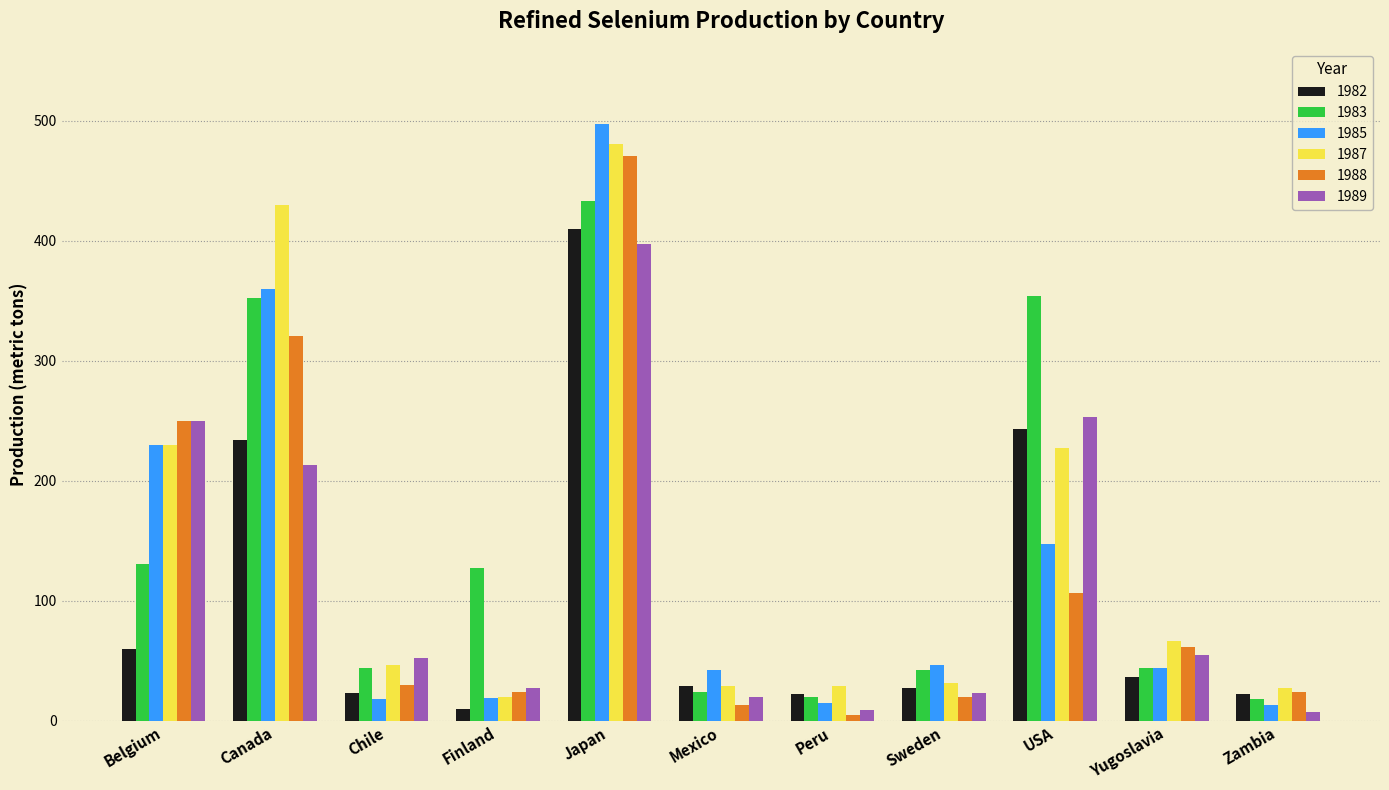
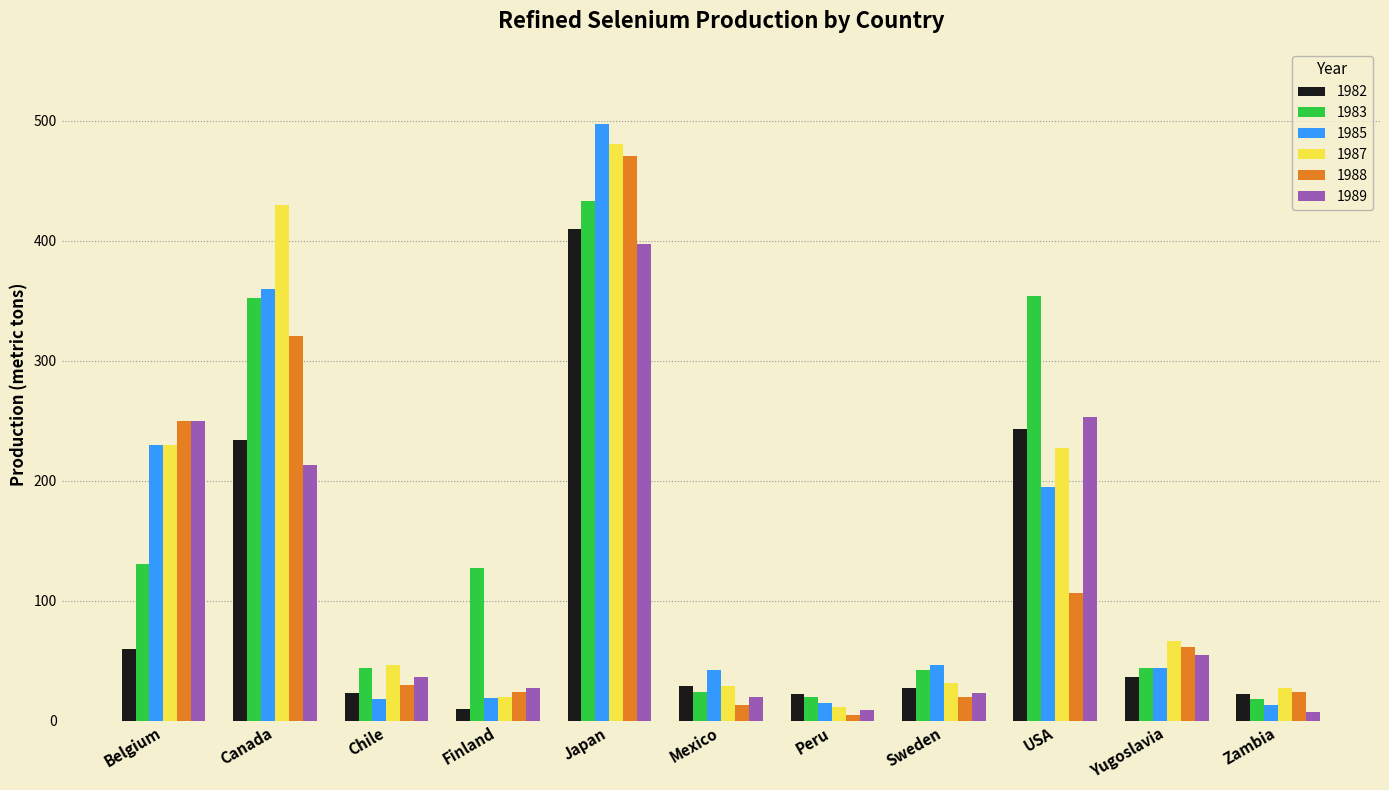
1989, Chile: 52 -> 36
1987, Peru: 29 -> 11
1985, USA: 147 -> 195
